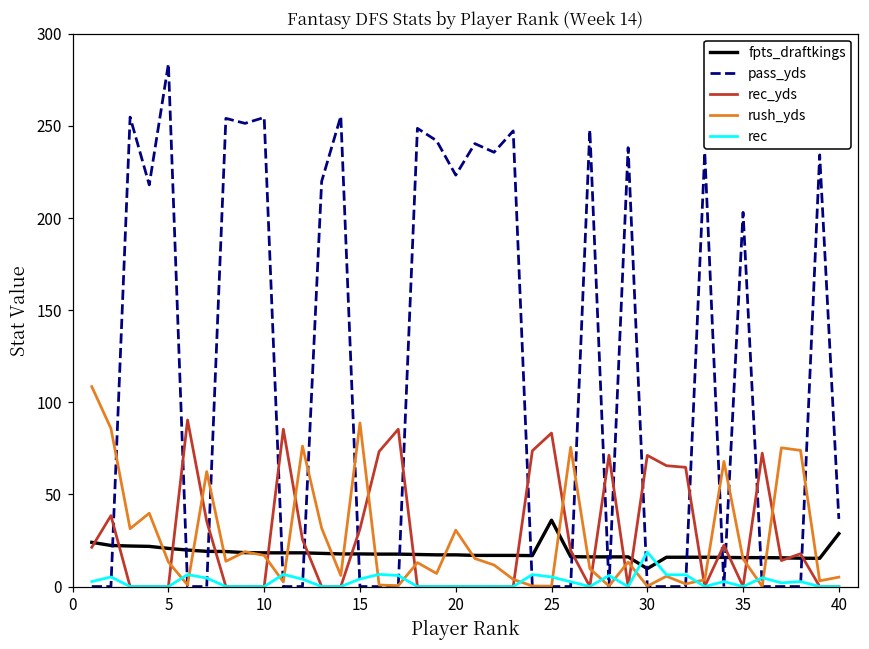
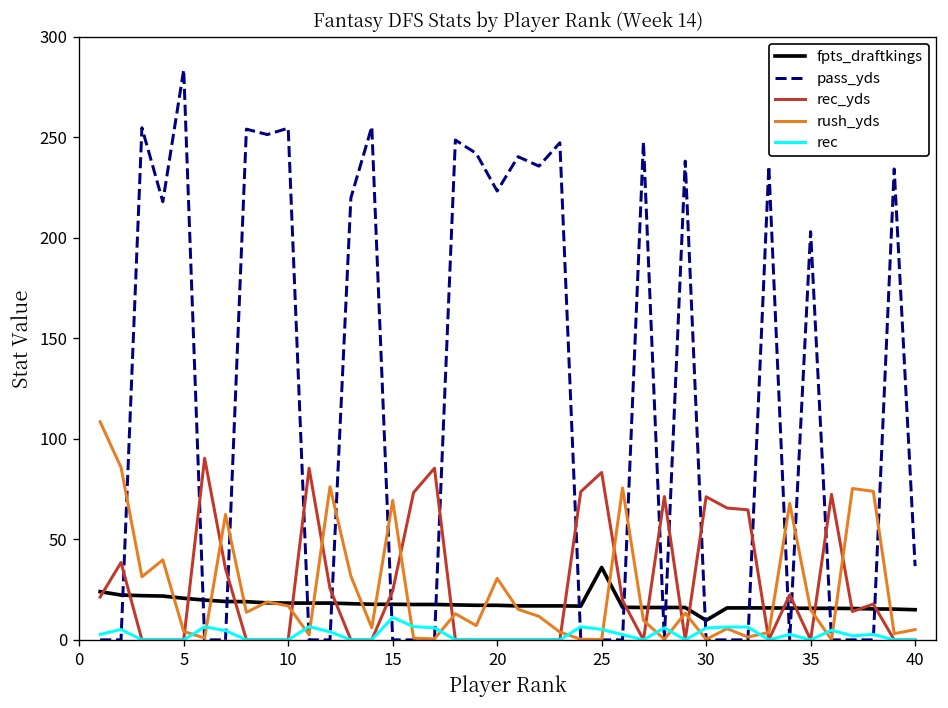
rush_yds, 5: 13 -> 4
rec_yds, 15: 31 -> 24
rush_yds, 15: 89 -> 69
rec, 15: 4 -> 11
rec, 30: 19 -> 6
fpts_draftkings, 40: 29 -> 15
